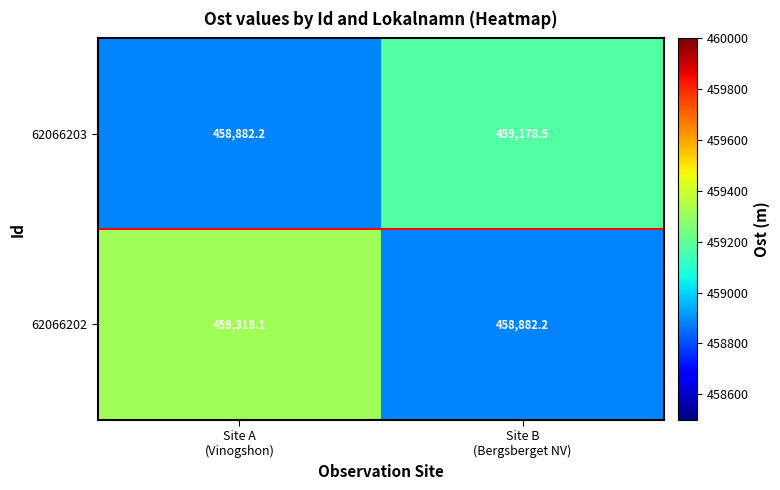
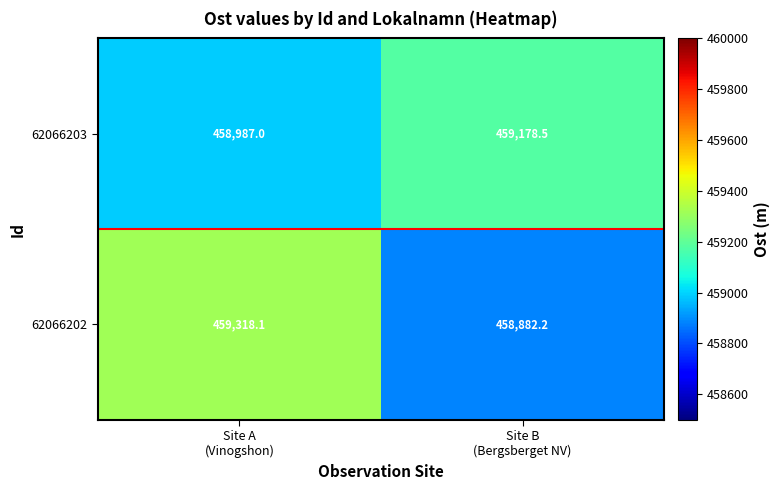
62066203, Site A (Vinogshon): 458,882.2 -> 458,987.0
